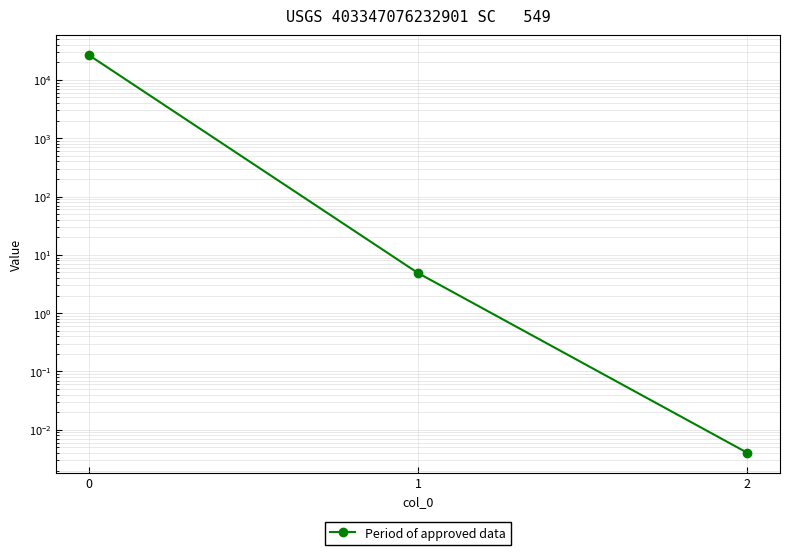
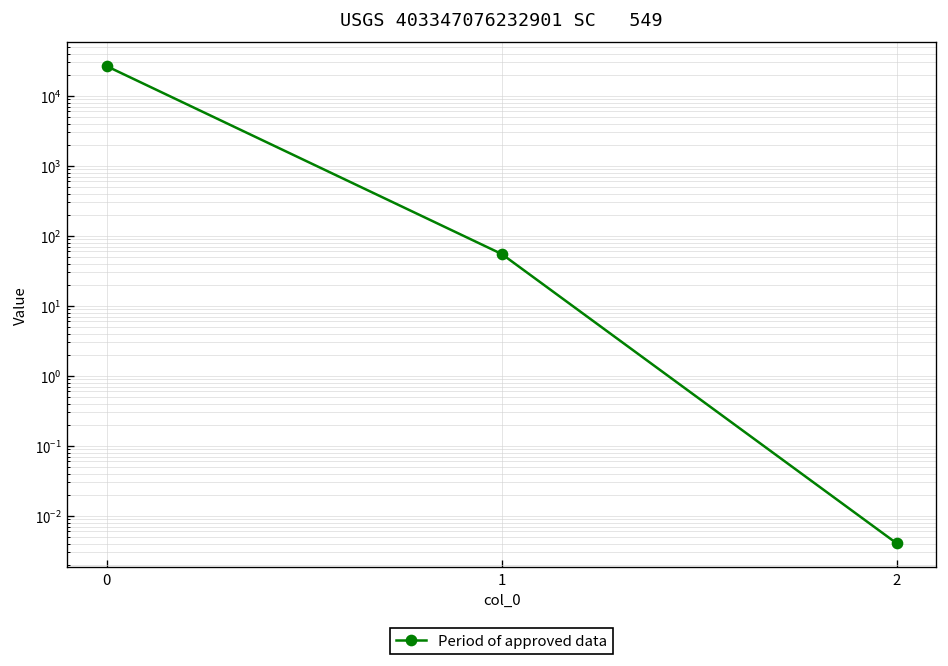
1: 5 -> 60
